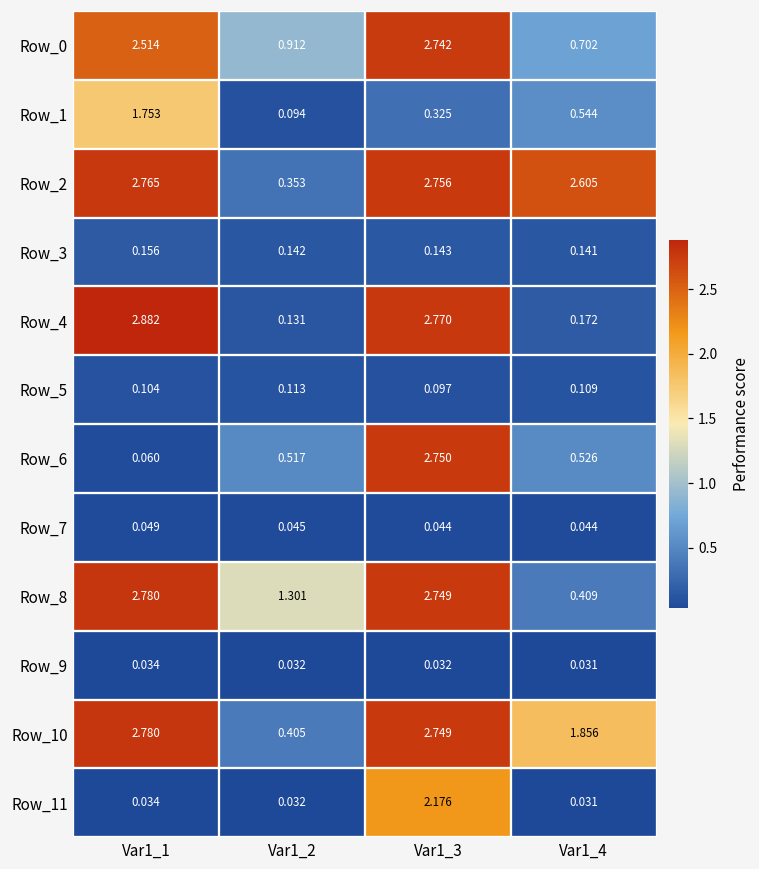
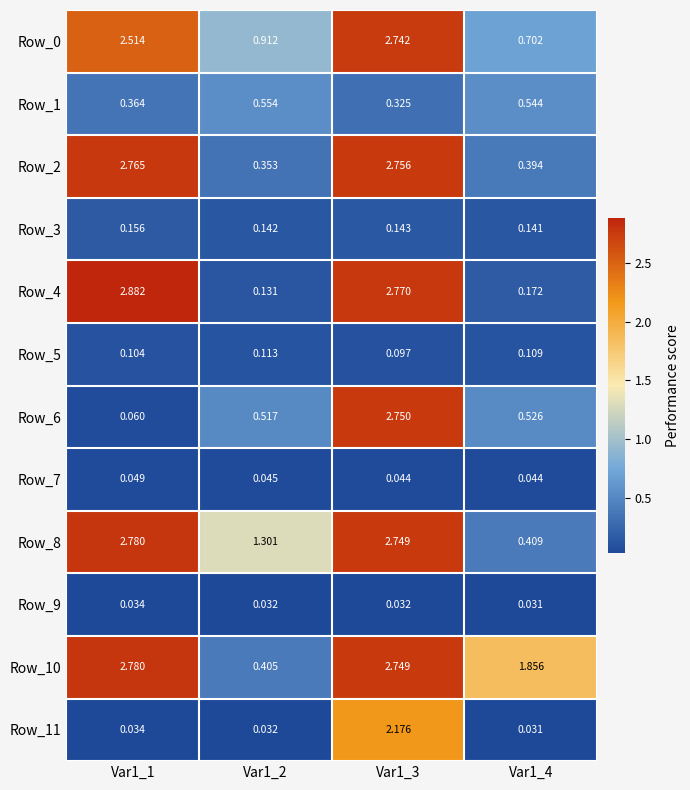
Row_1, Var1_1: 1.753 -> 0.364
Row_1, Var1_2: 0.094 -> 0.554
Row_2, Var1_4: 2.605 -> 0.394
